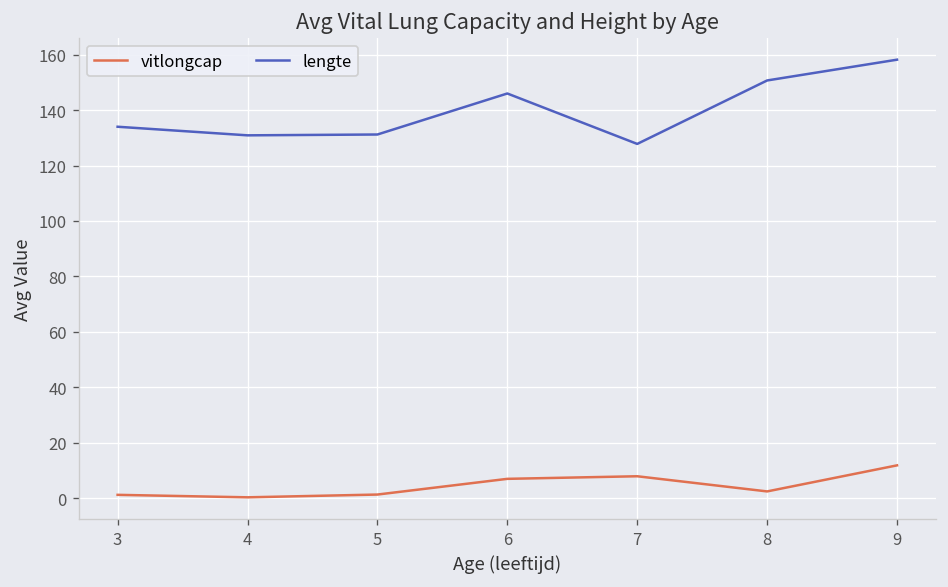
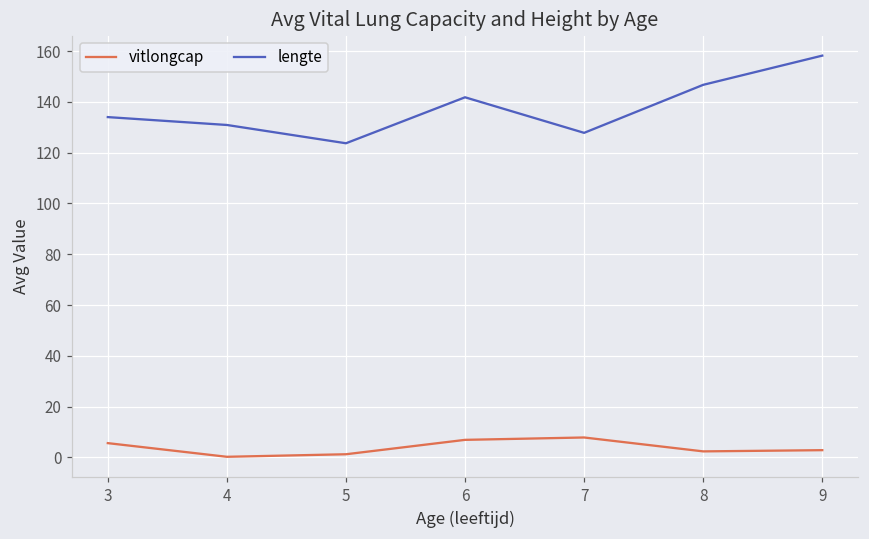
vitlongcap, 3: 1 -> 6
lengte, 5: 131 -> 124
lengte, 6: 146 -> 142
lengte, 8: 151 -> 147
vitlongcap, 9: 12 -> 3
